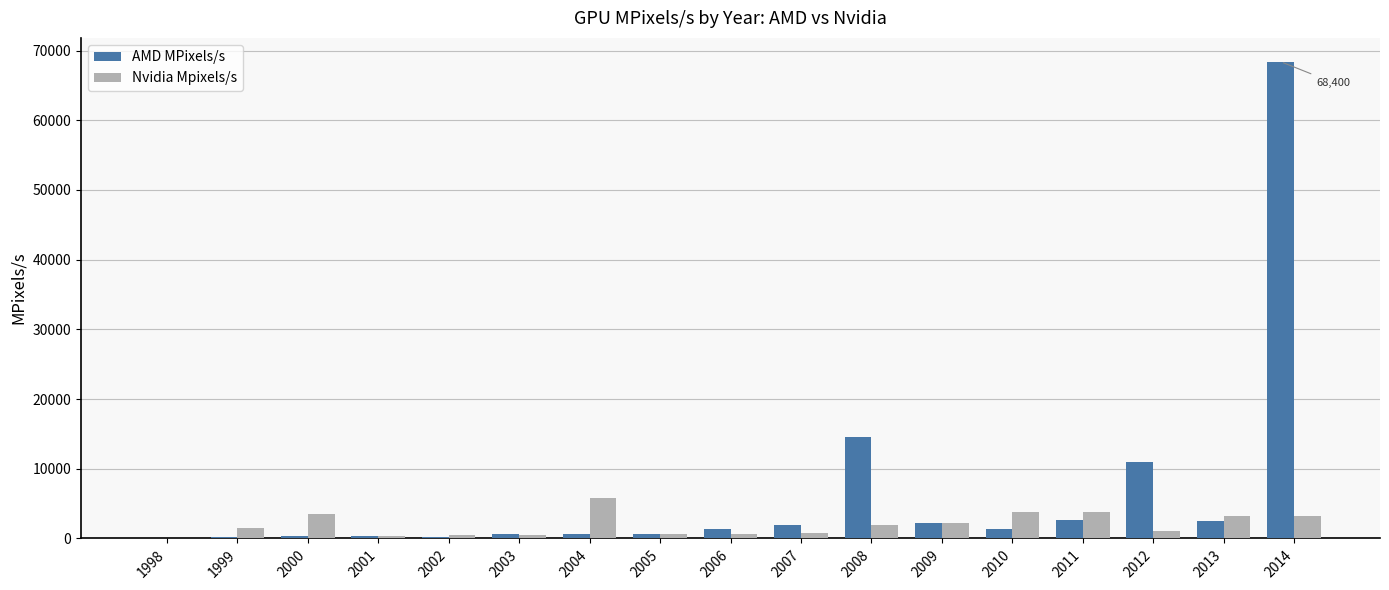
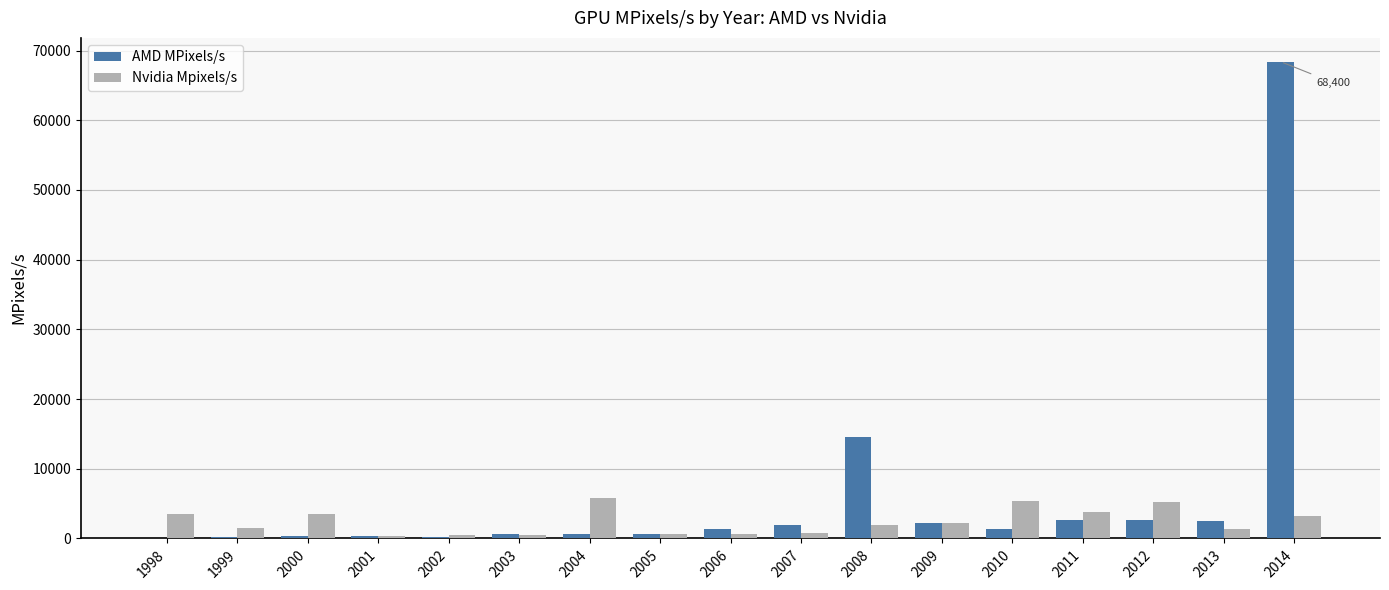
Nvidia Mpixels/s, 1998: 0 -> 3000
Nvidia Mpixels/s, 2010: 4000 -> 5000
AMD MPixels/s, 2012: 11000 -> 3000
Nvidia Mpixels/s, 2012: 1000 -> 5000
Nvidia Mpixels/s, 2013: 3000 -> 1000
